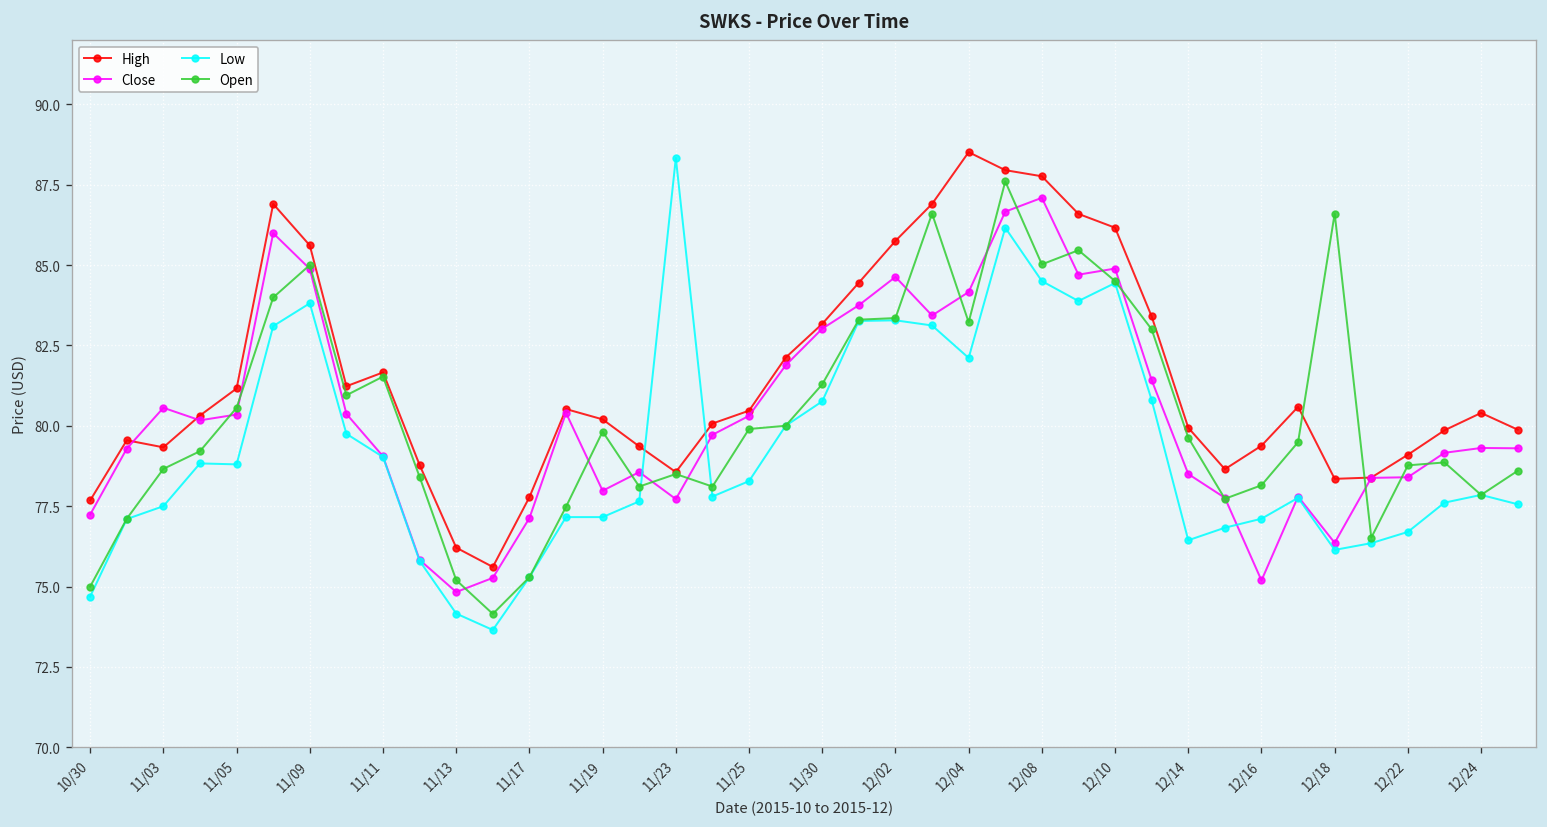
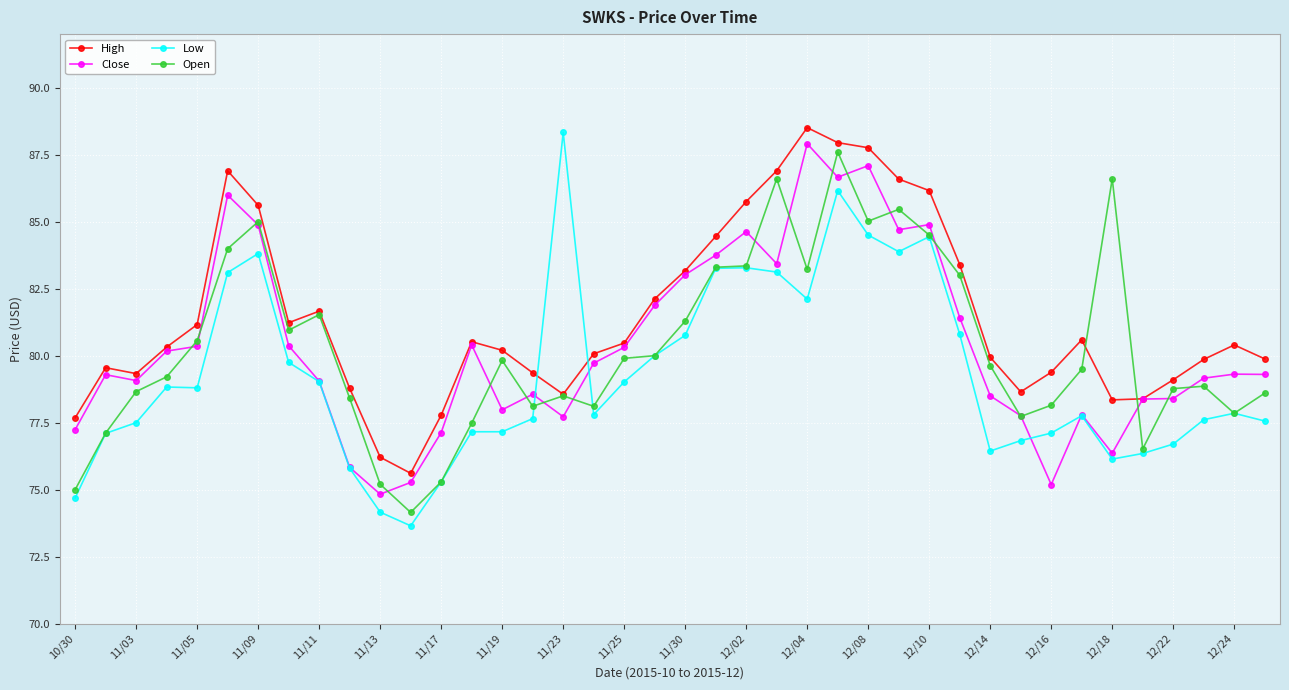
Close, 11/03: 80.6 -> 79.1
Low, 11/25: 78.3 -> 79.0
Close, 12/04: 84.2 -> 87.9
